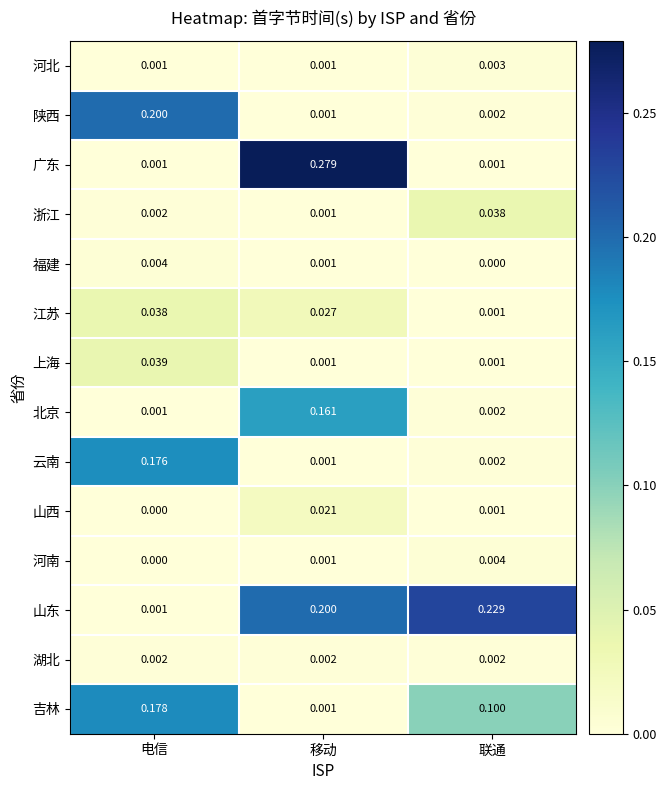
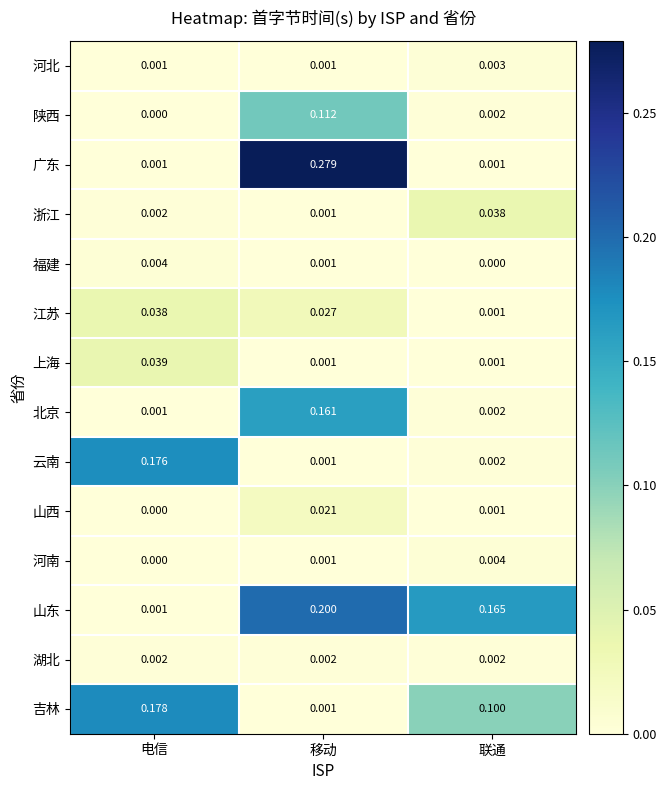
陕西, 电信: 0.200 -> 0.000
陕西, 移动: 0.001 -> 0.112
山东, 联通: 0.229 -> 0.165
